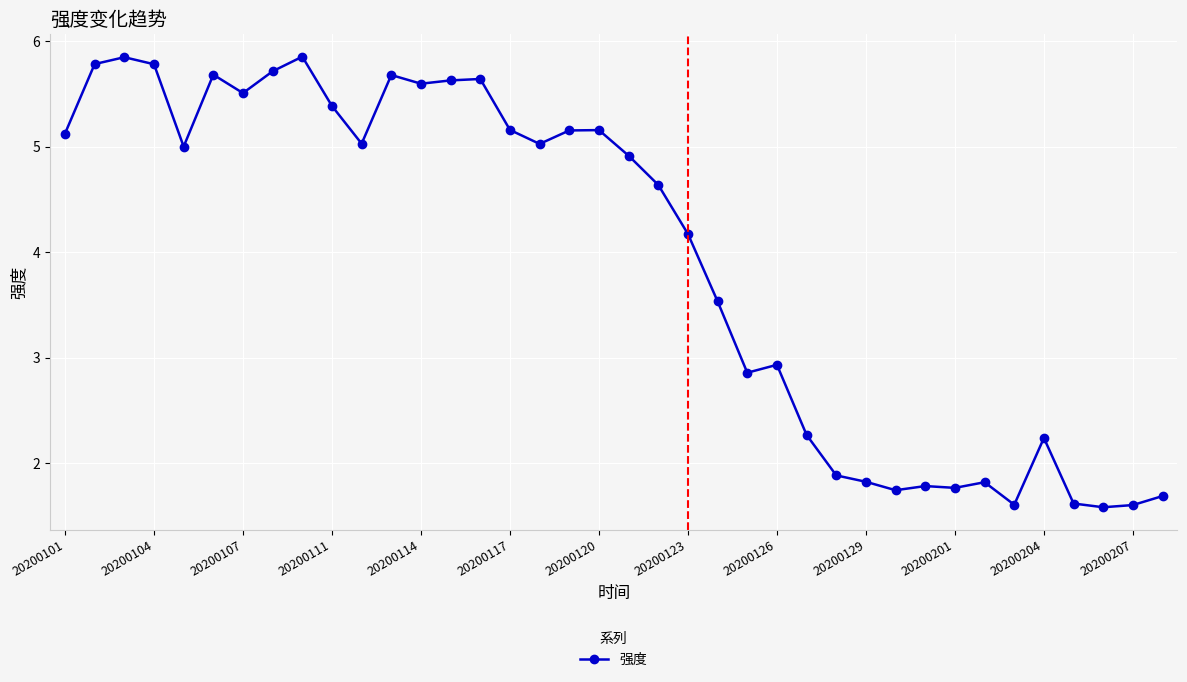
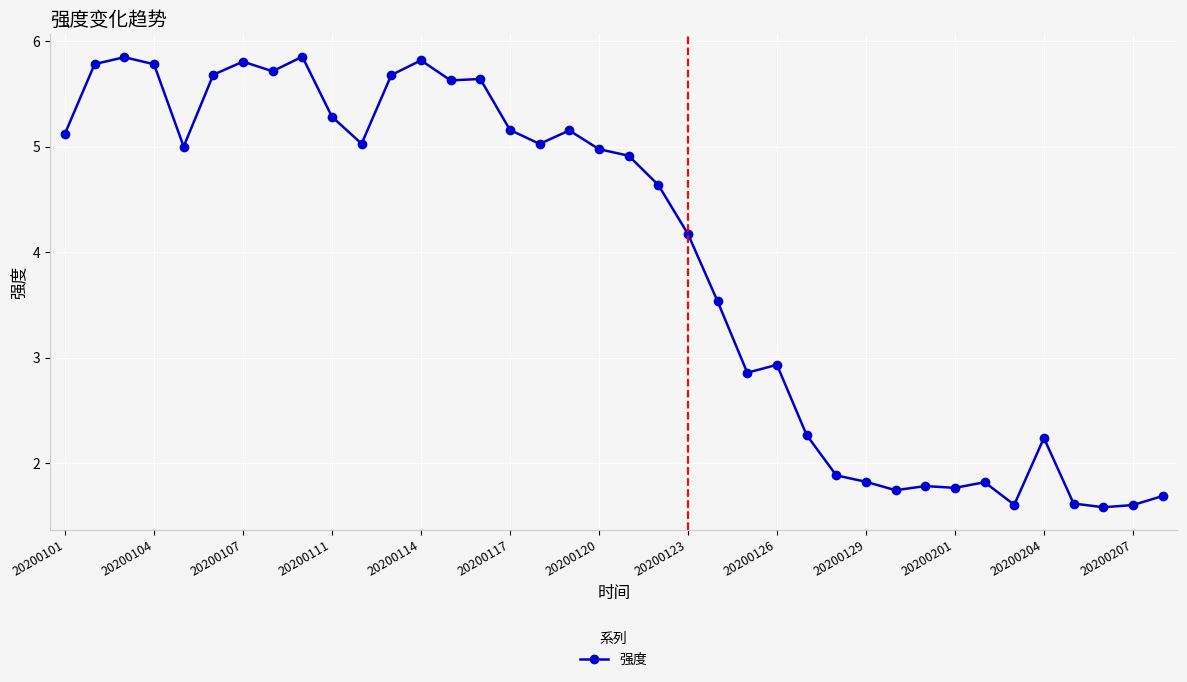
20200107: 5.51 -> 5.81
20200111: 5.38 -> 5.28
20200114: 5.60 -> 5.82
20200120: 5.16 -> 4.98
